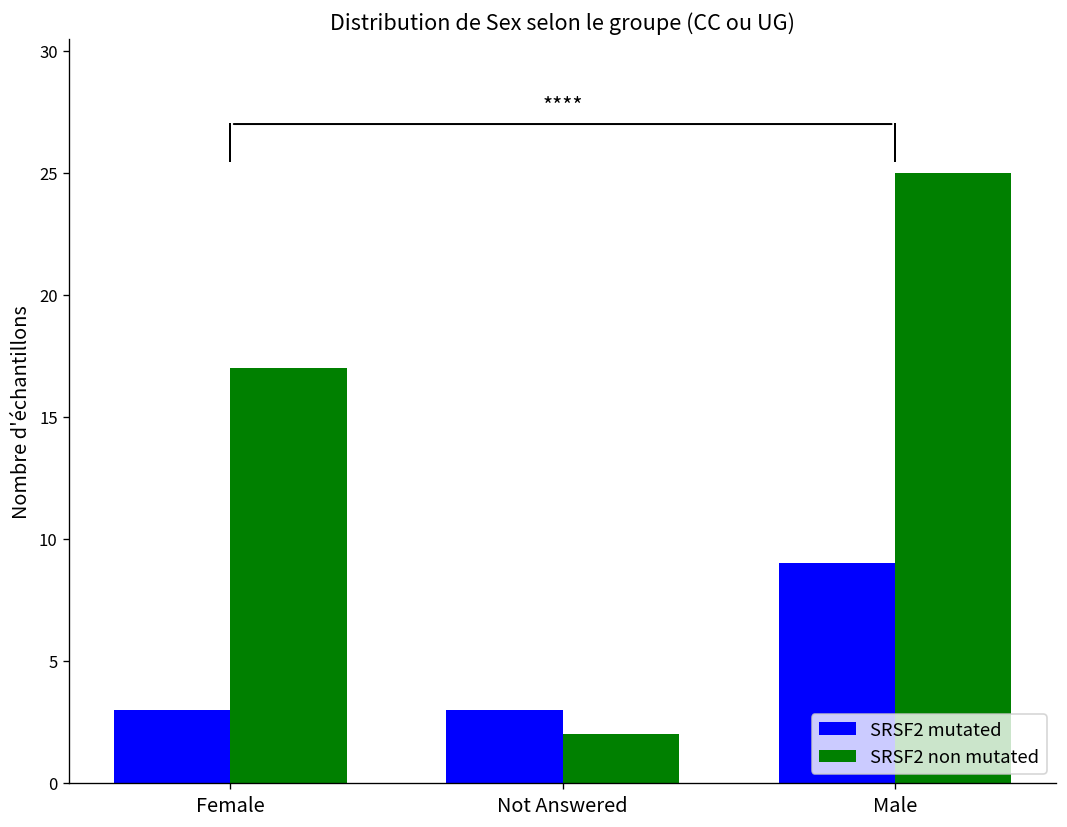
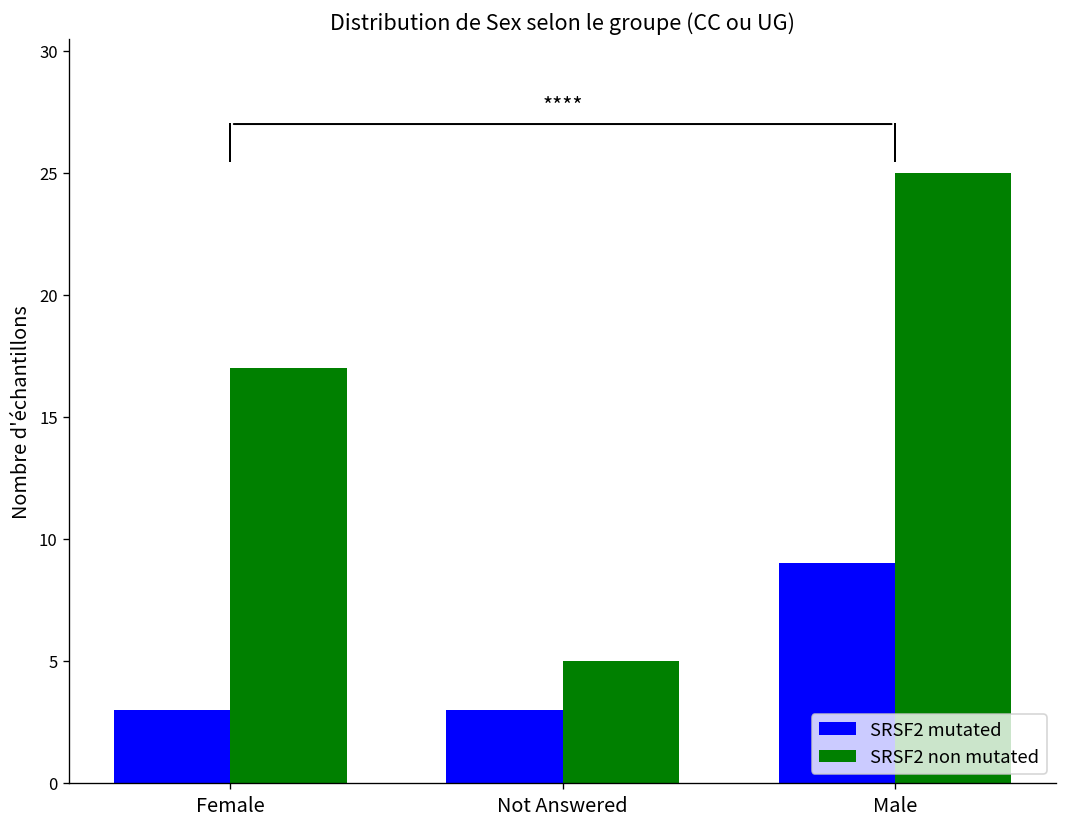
SRSF2 non mutated, Not Answered: 2 -> 5
